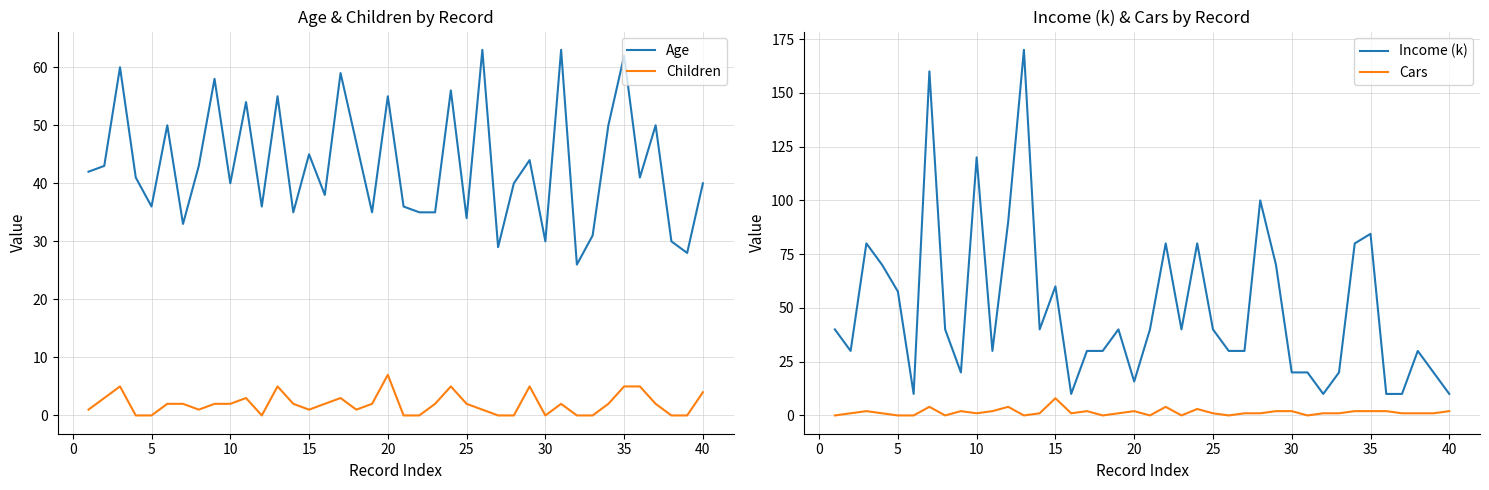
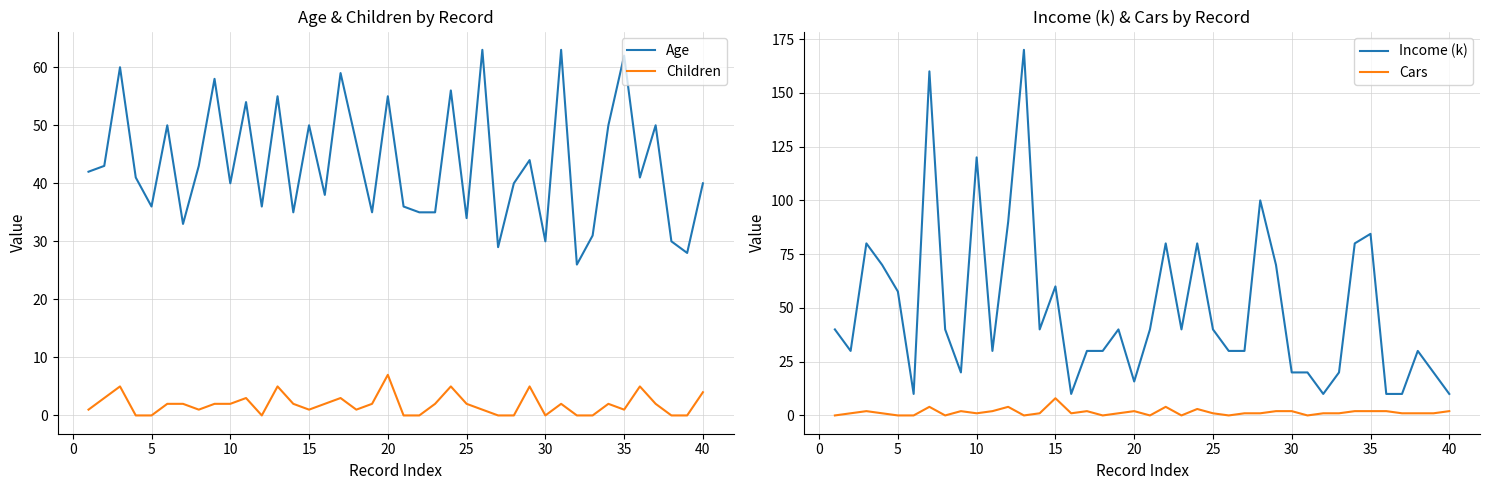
Age & Children by Record, Age, 15: 45 -> 50
Age & Children by Record, Children, 35: 5 -> 1
